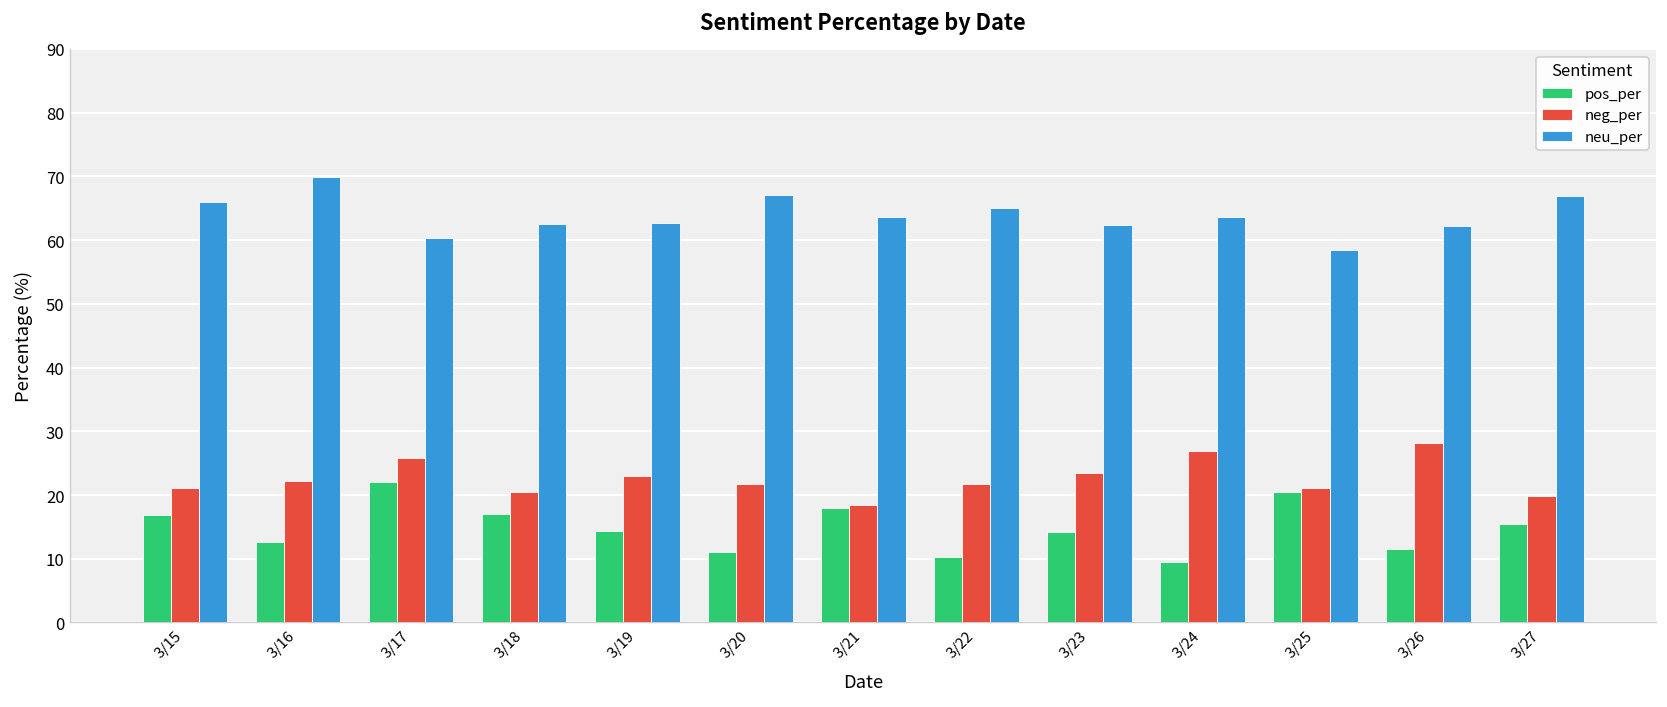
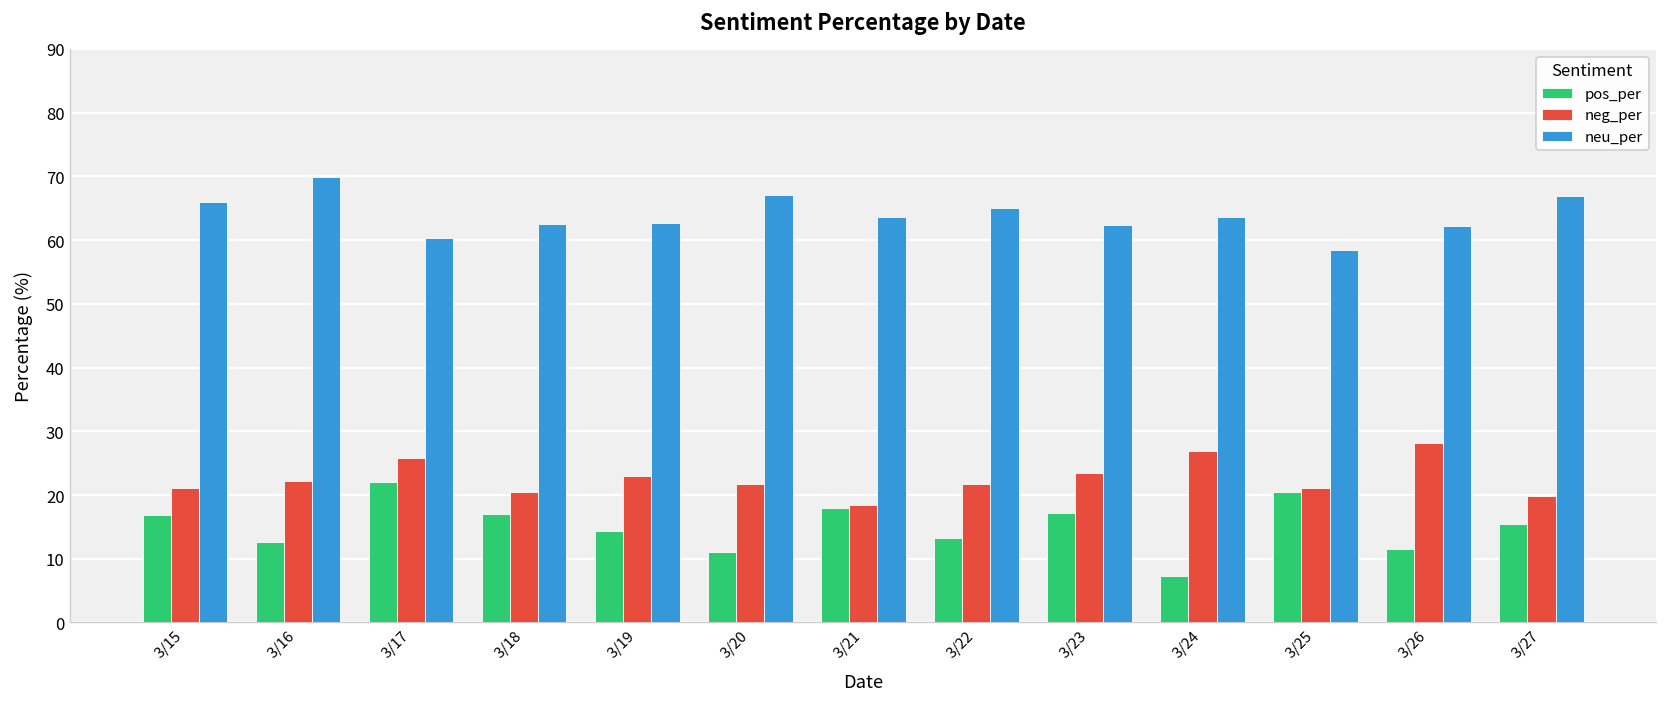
pos_per, 3/22: 10 -> 13
pos_per, 3/23: 14 -> 17
pos_per, 3/24: 9 -> 7
